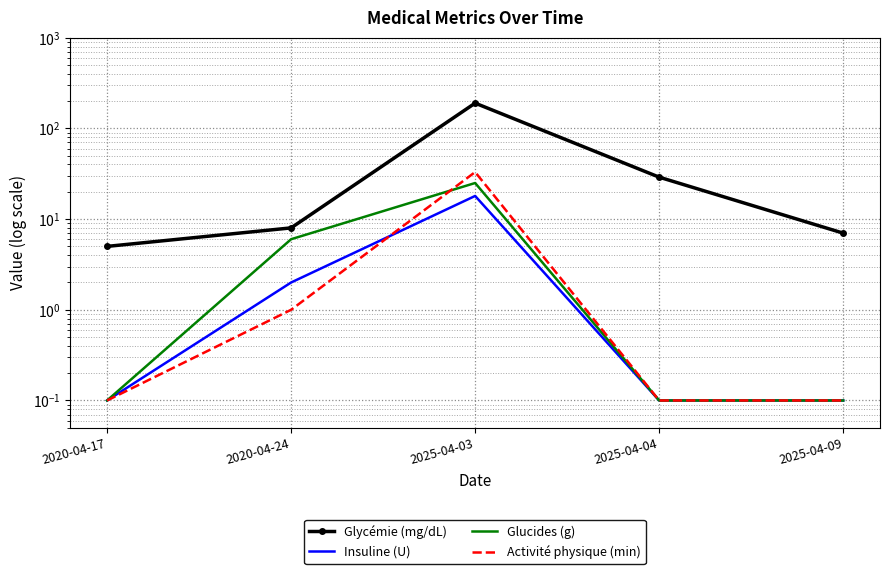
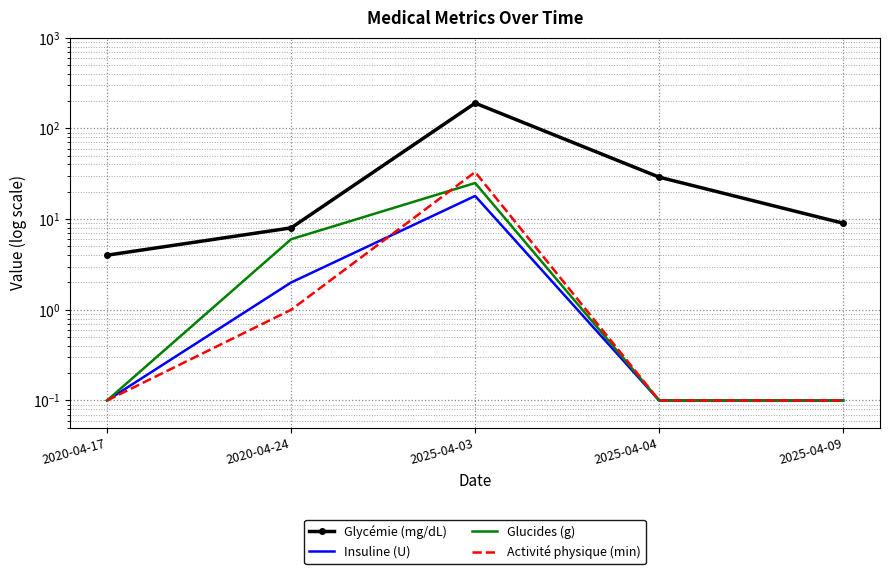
Glycémie (mg/dL), 2020-04-17: 5 -> 4
Glycémie (mg/dL), 2025-04-09: 7 -> 9
